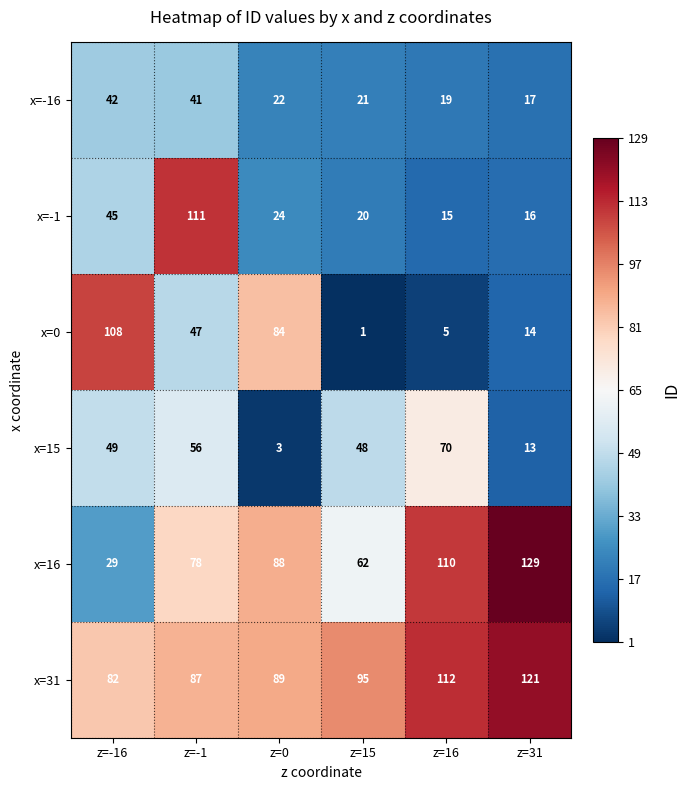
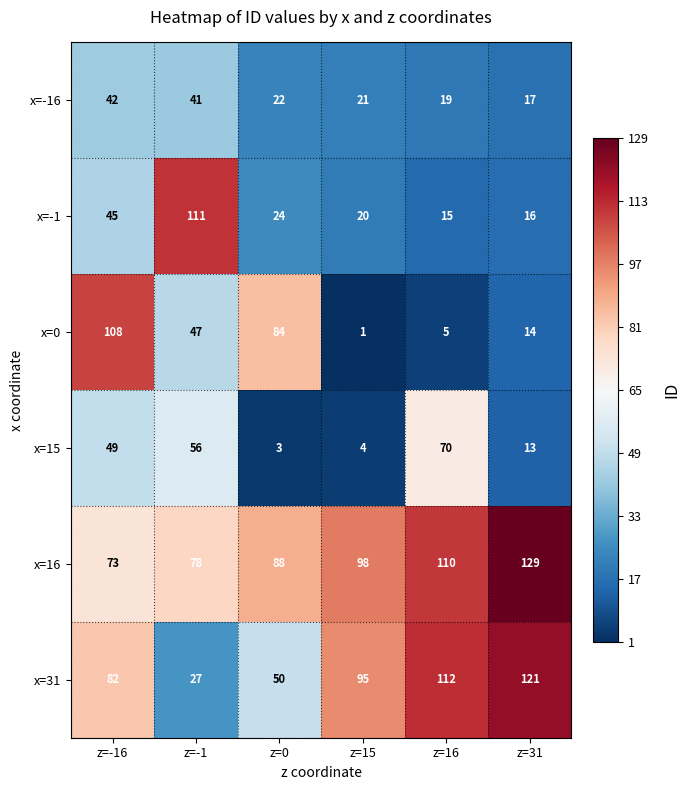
x=15, z=15: 48 -> 4
x=16, z=-16: 29 -> 73
x=16, z=15: 62 -> 98
x=31, z=-1: 87 -> 27
x=31, z=0: 89 -> 50
